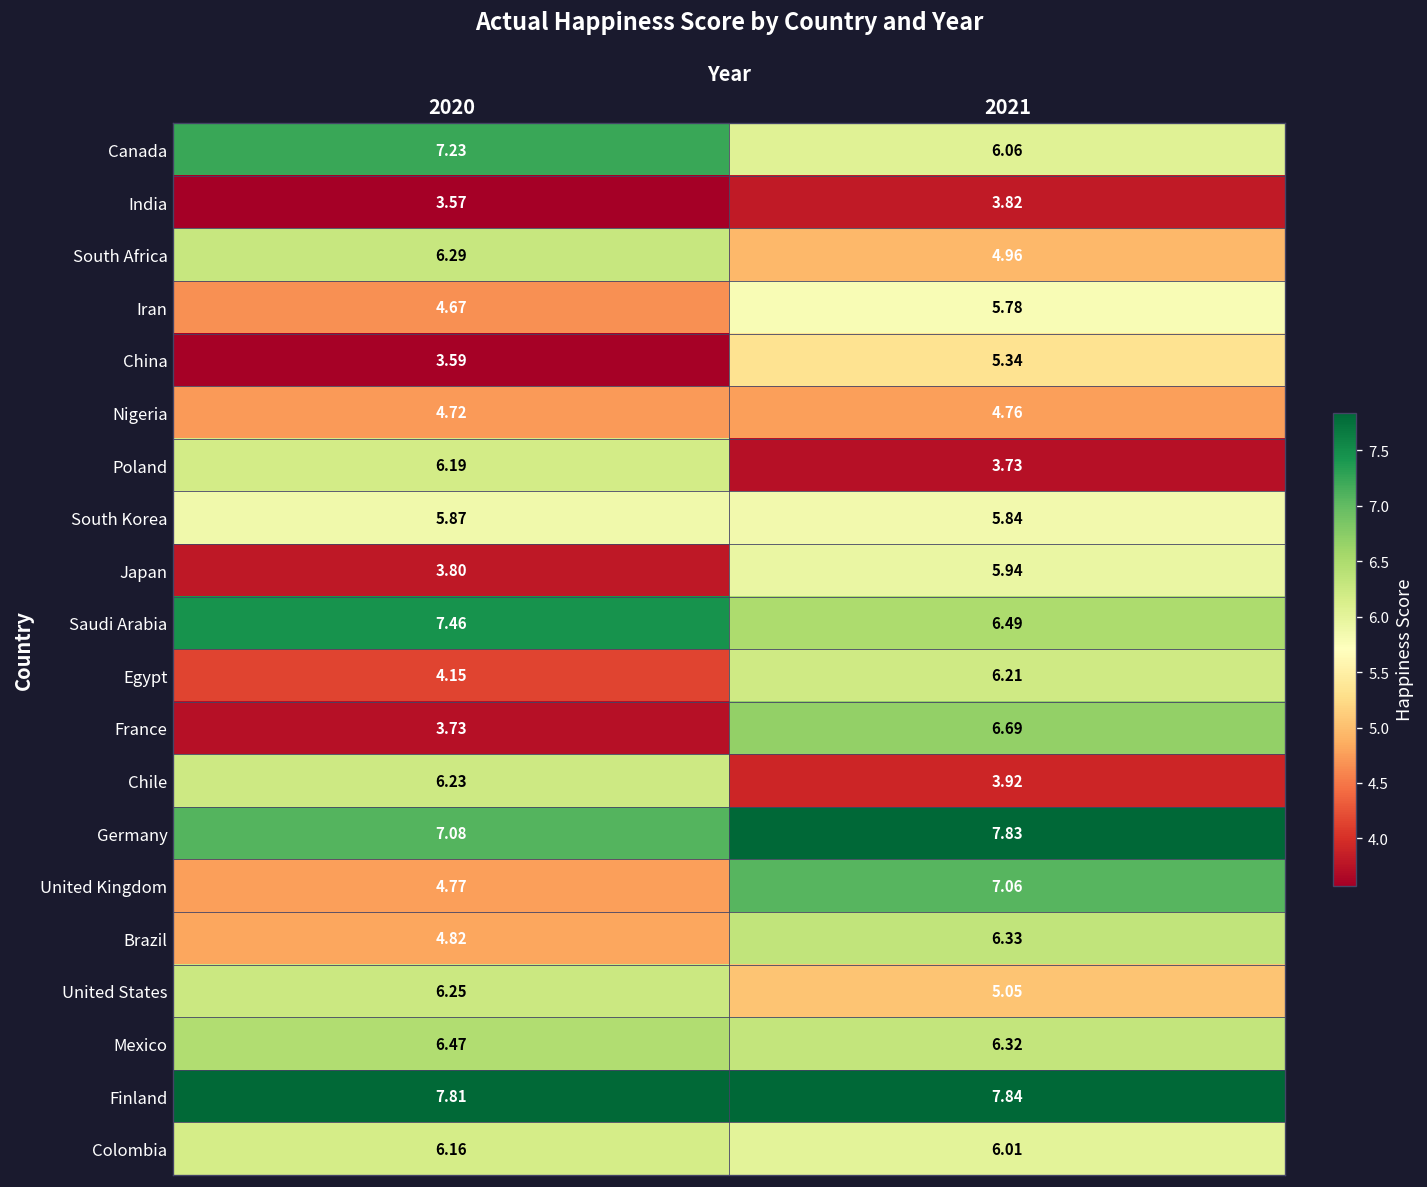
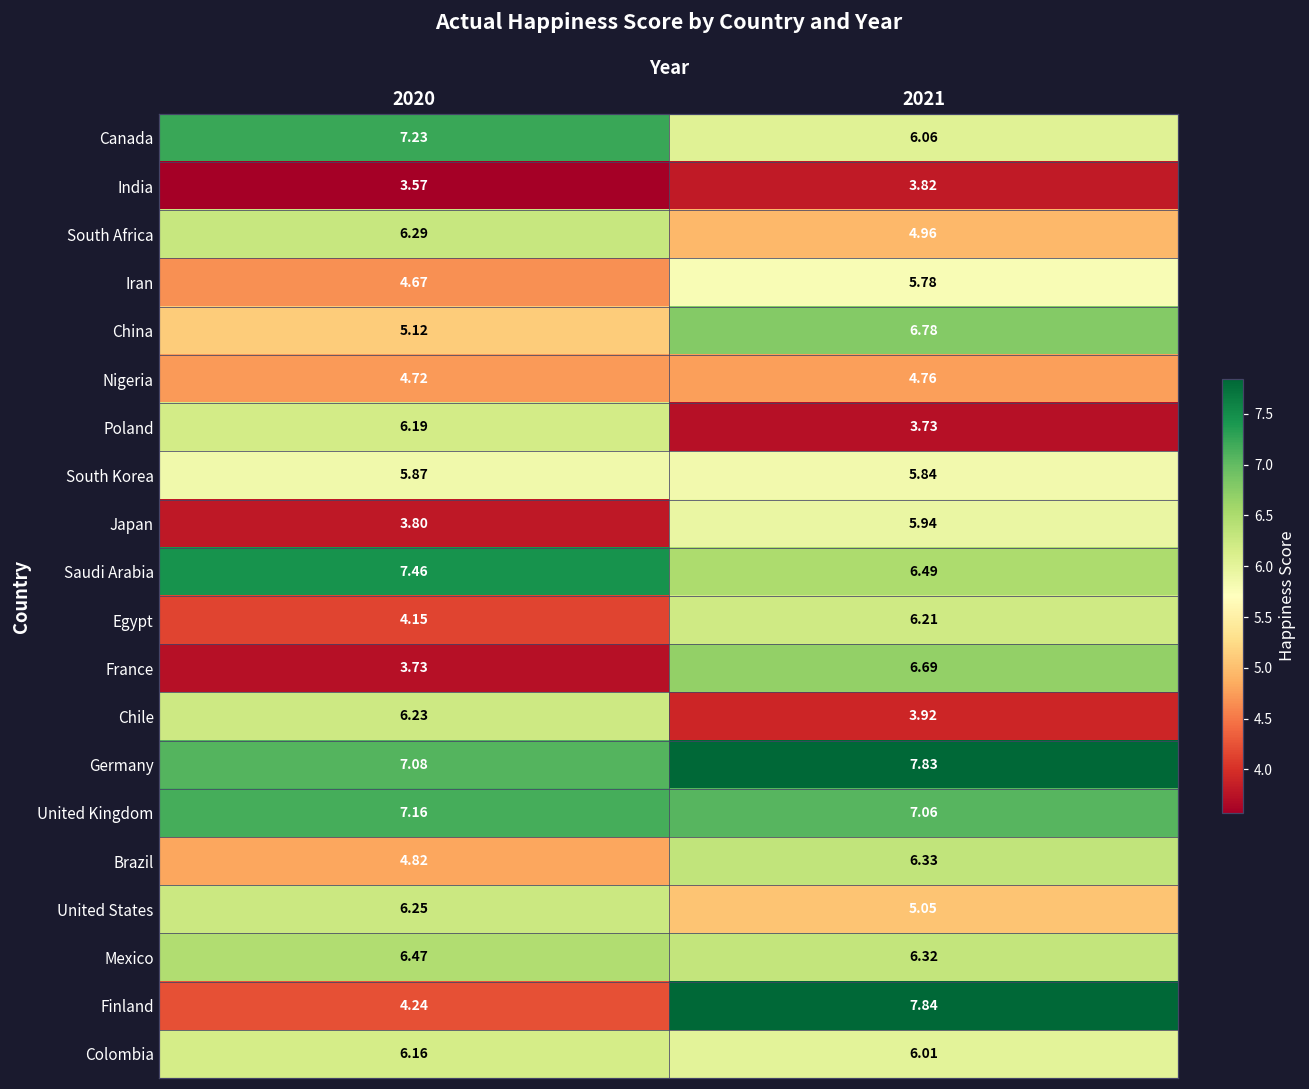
China, 2020: 3.59 -> 5.12
China, 2021: 5.34 -> 6.78
United Kingdom, 2020: 4.77 -> 7.16
Finland, 2020: 7.81 -> 4.24
